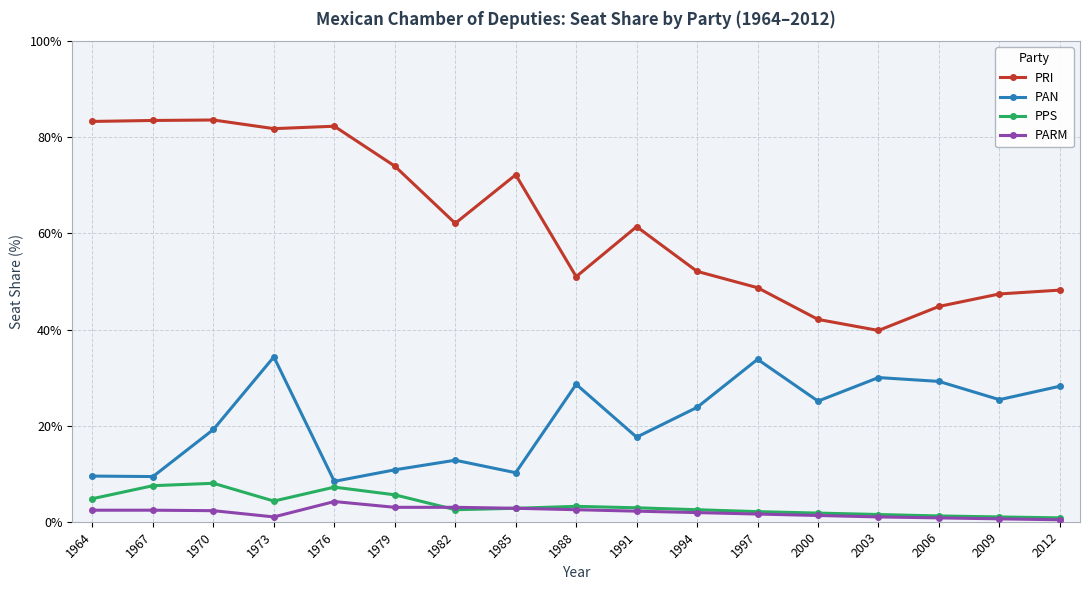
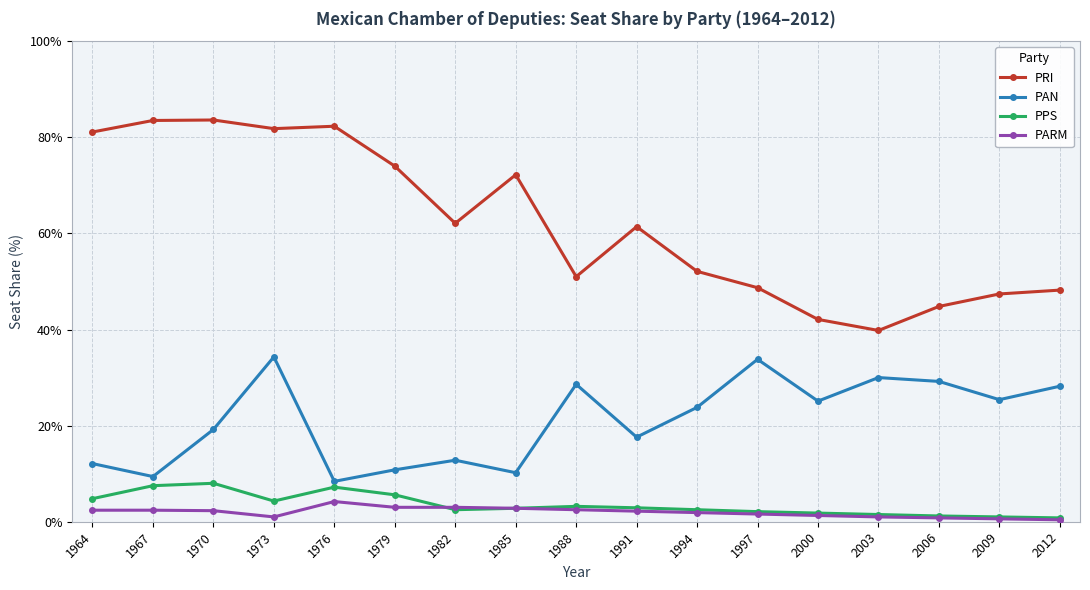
PRI, 1964: 83% -> 81%
PAN, 1964: 10% -> 12%
